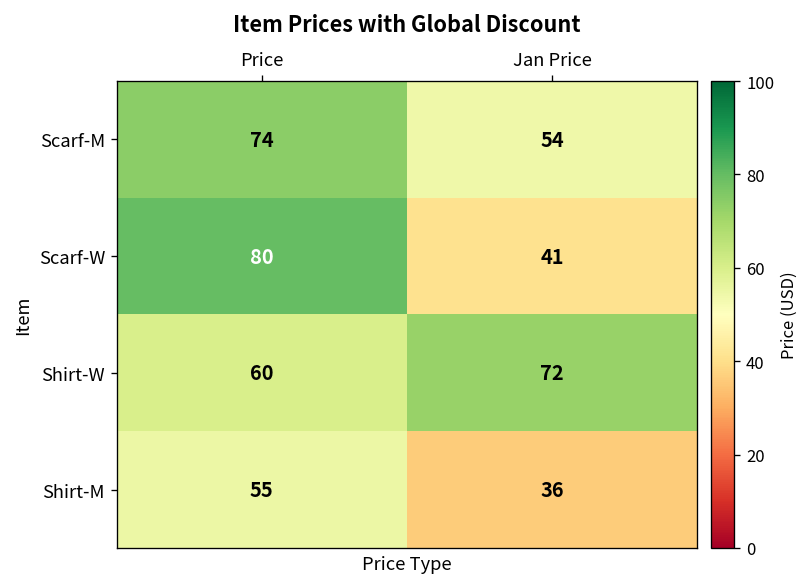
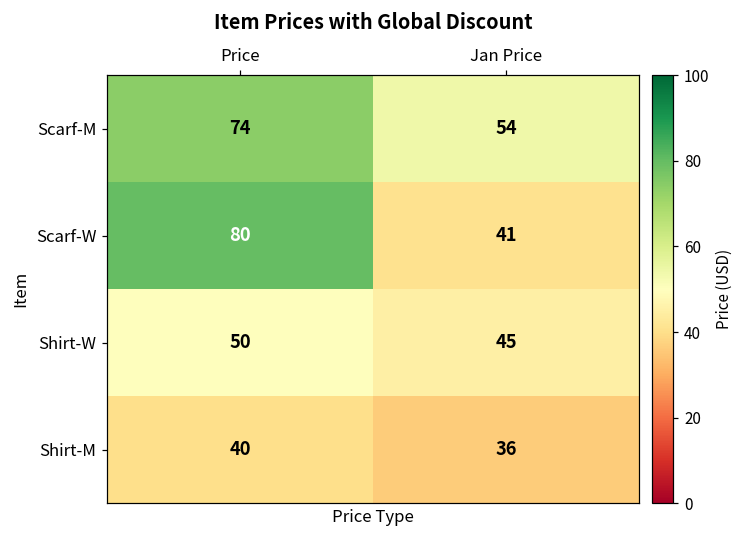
Shirt-W, Price: 60 -> 50
Shirt-W, Jan Price: 72 -> 45
Shirt-M, Price: 55 -> 40
